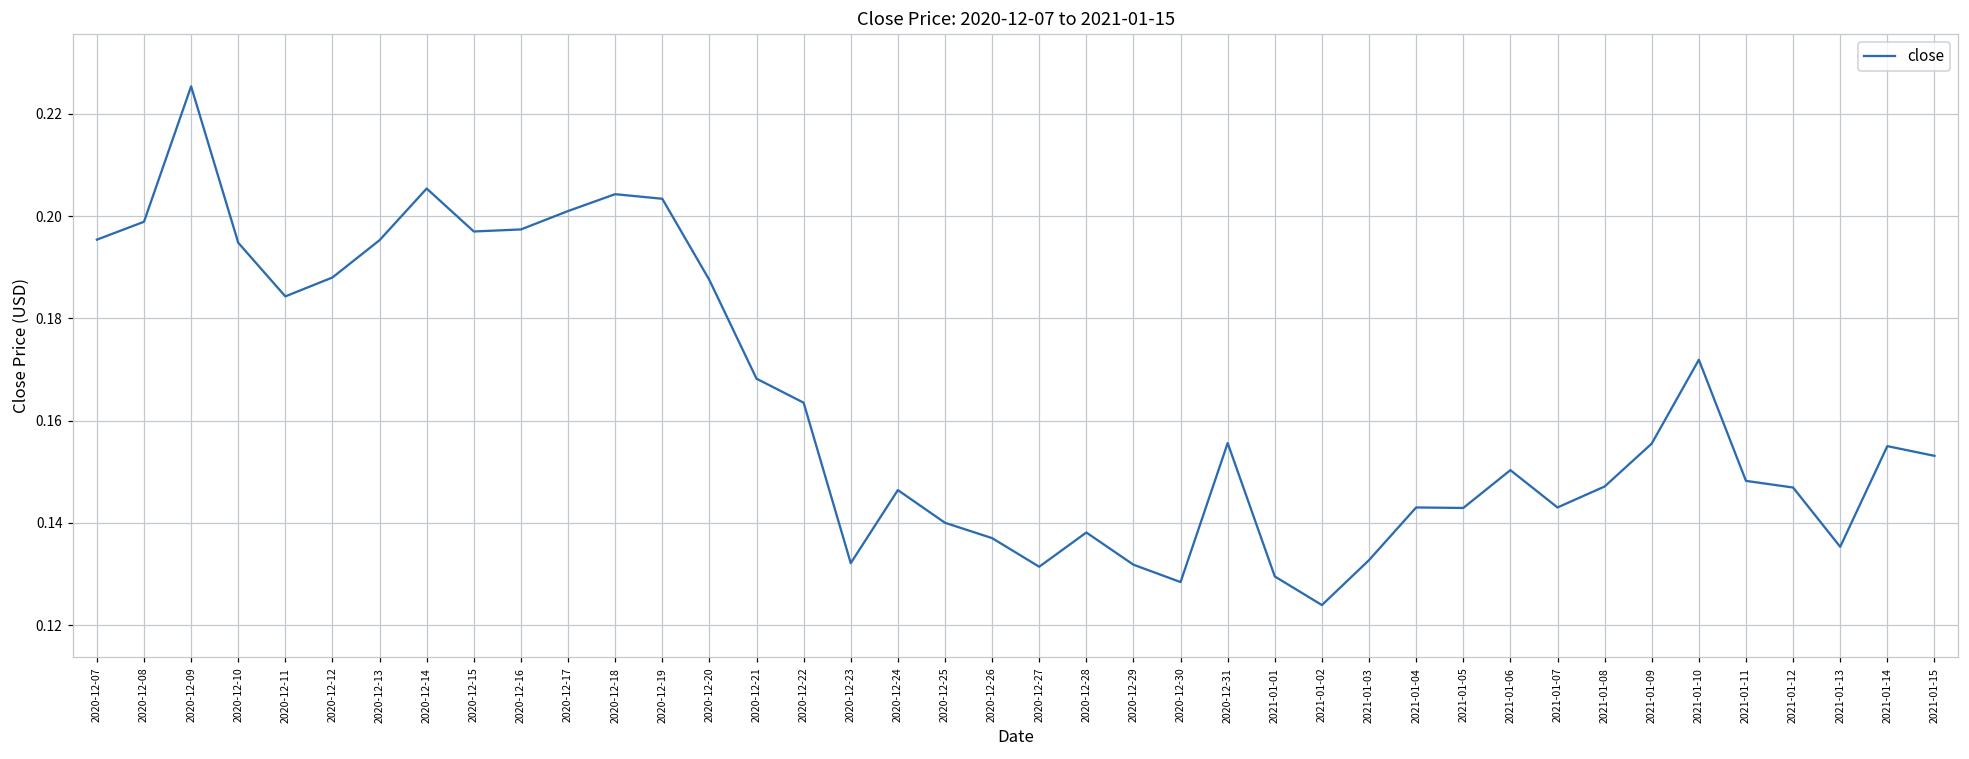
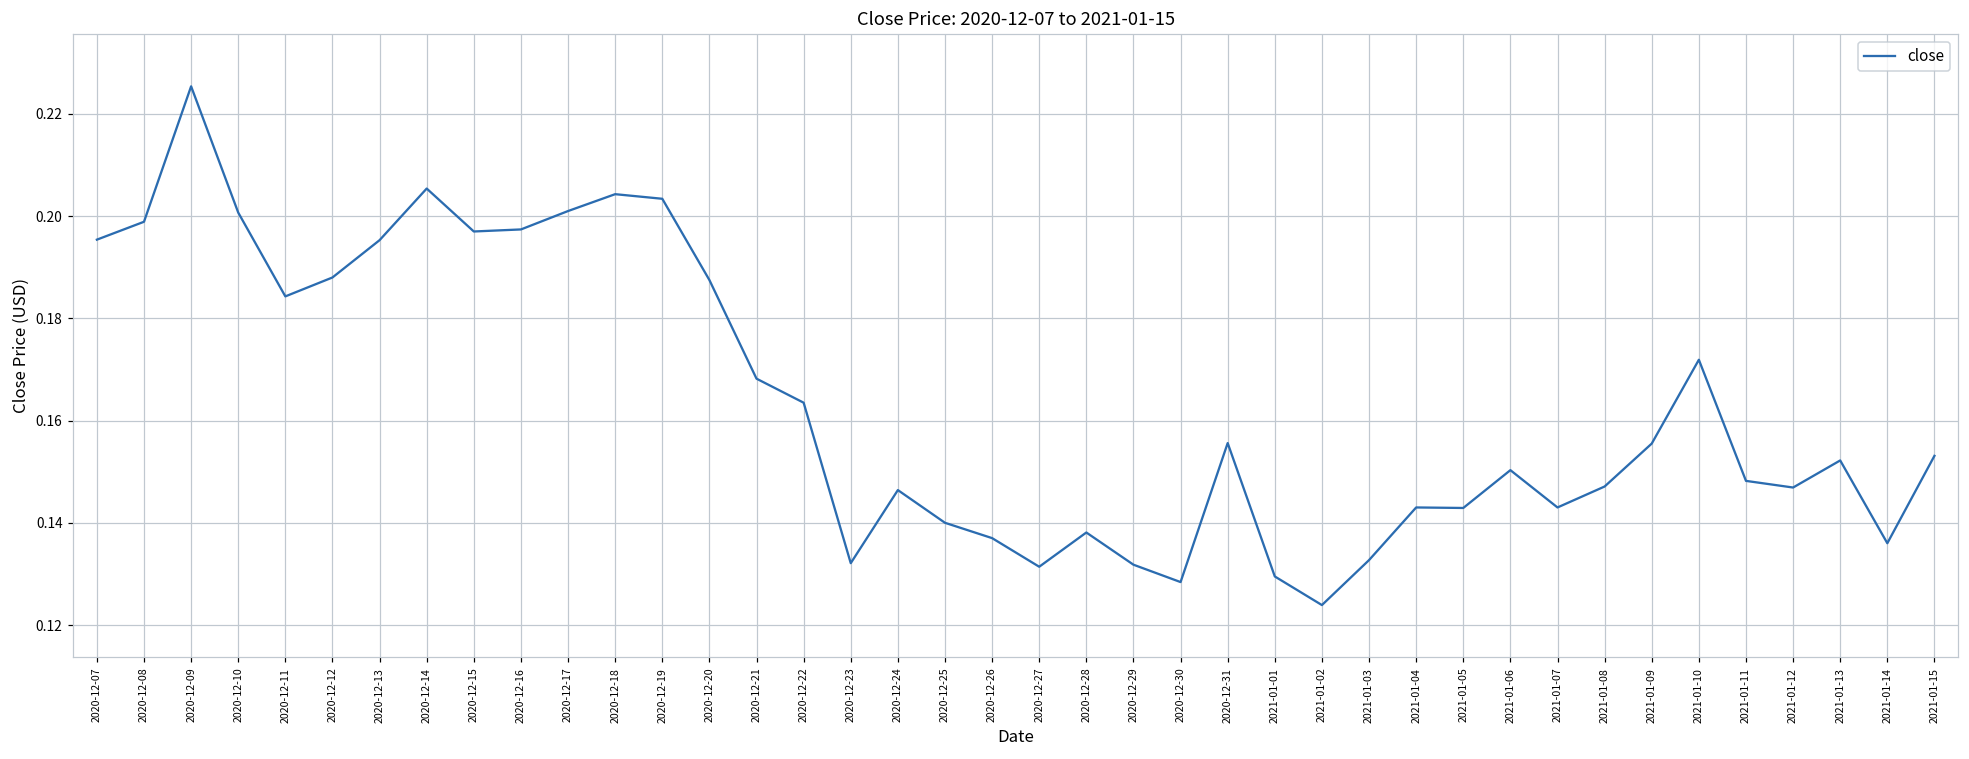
2020-12-10: 0.195 -> 0.201
2021-01-13: 0.135 -> 0.152
2021-01-14: 0.155 -> 0.136
